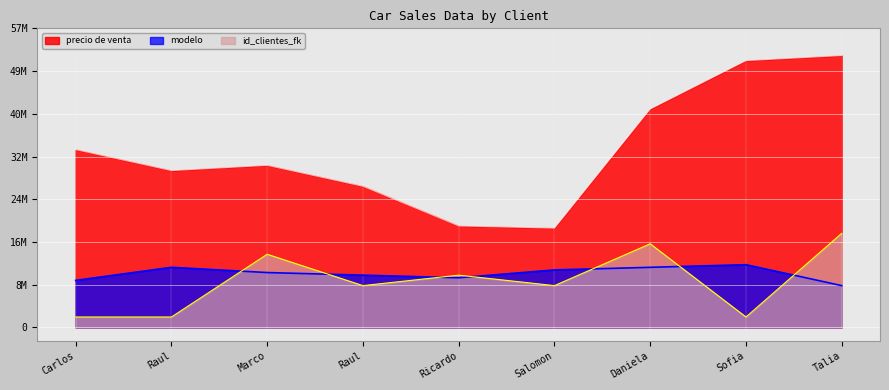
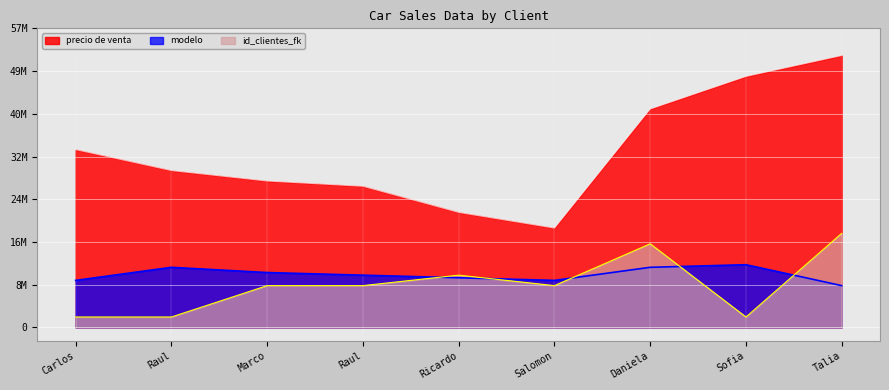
precio de venta, Marco: 31000000 -> 28000000
id_clientes_fk, Marco: 14000000 -> 8000000
precio de venta, Ricardo: 19000000 -> 22000000
modelo, Salomon: 11000000 -> 9000000
precio de venta, Sofia: 51000000 -> 48000000
